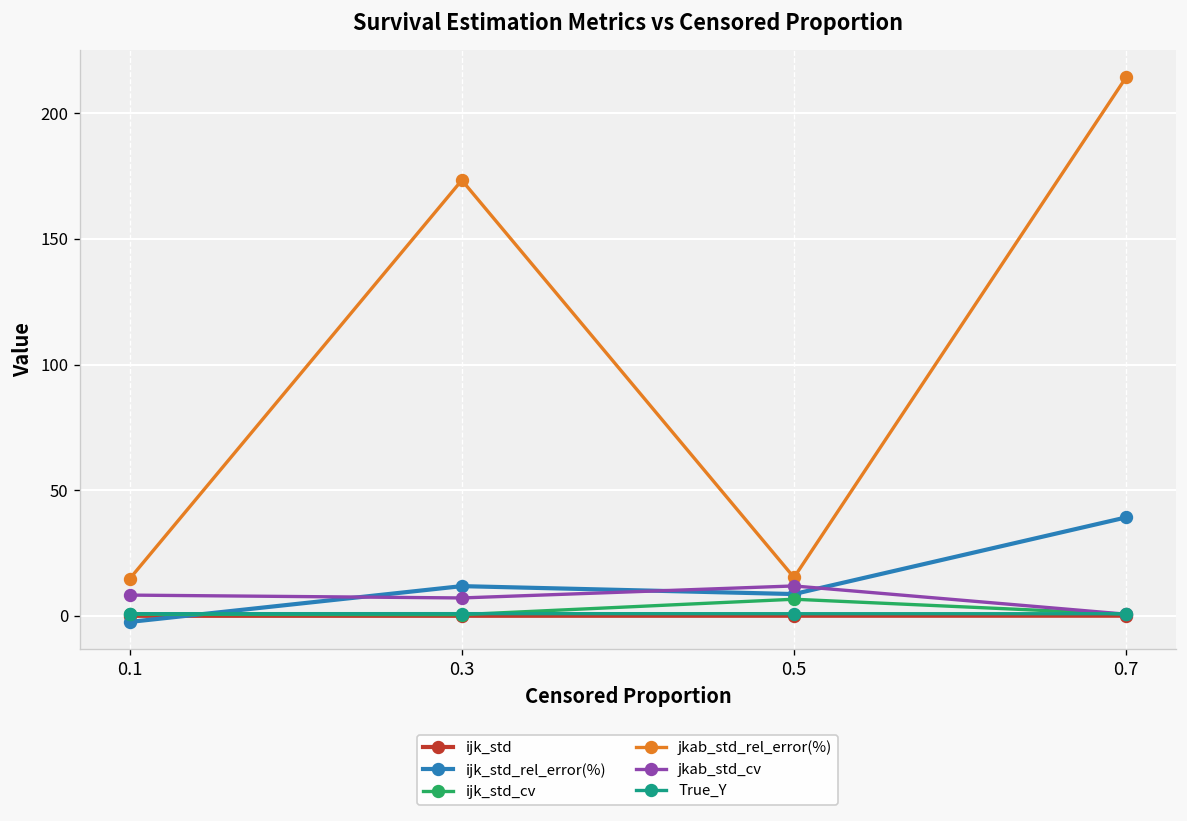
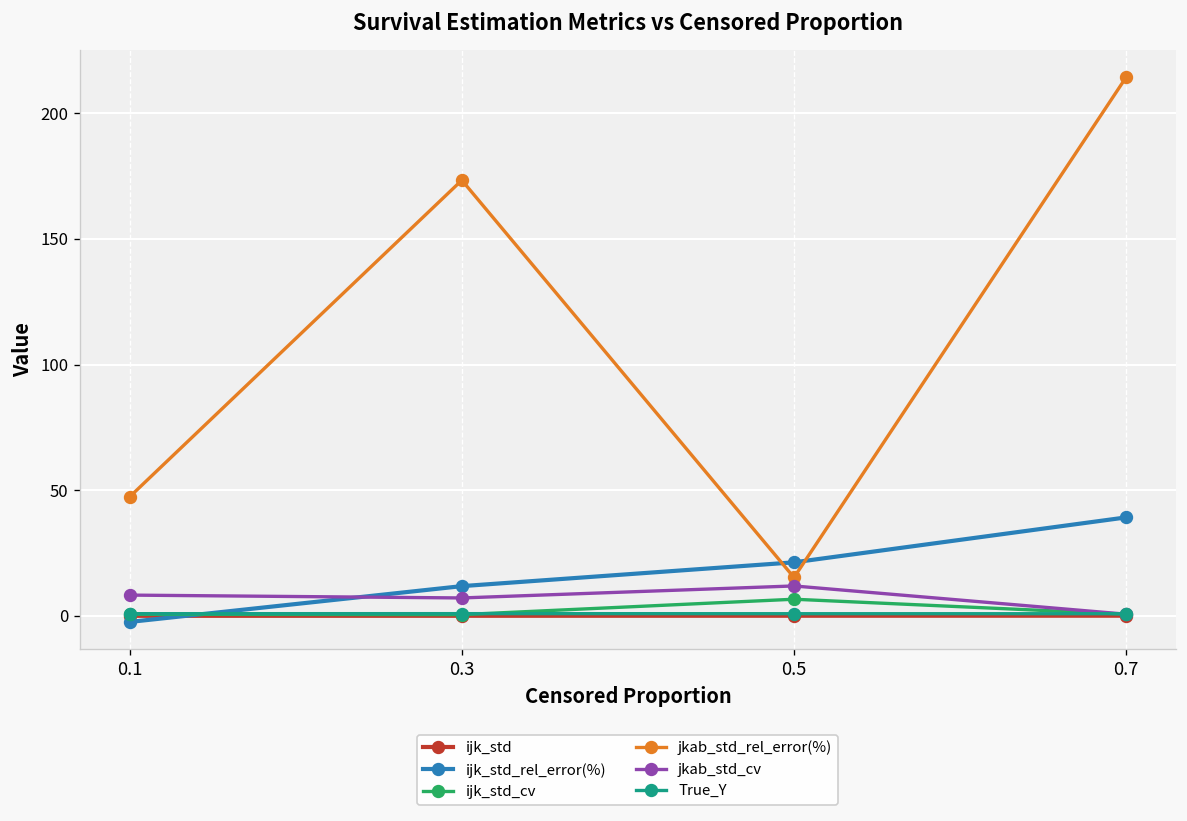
jkab_std_rel_error(%), 0.1: 15 -> 47
ijk_std_rel_error(%), 0.5: 9 -> 21
